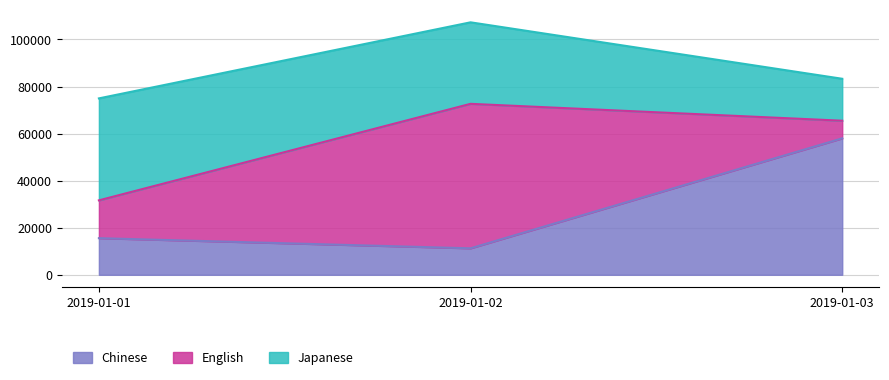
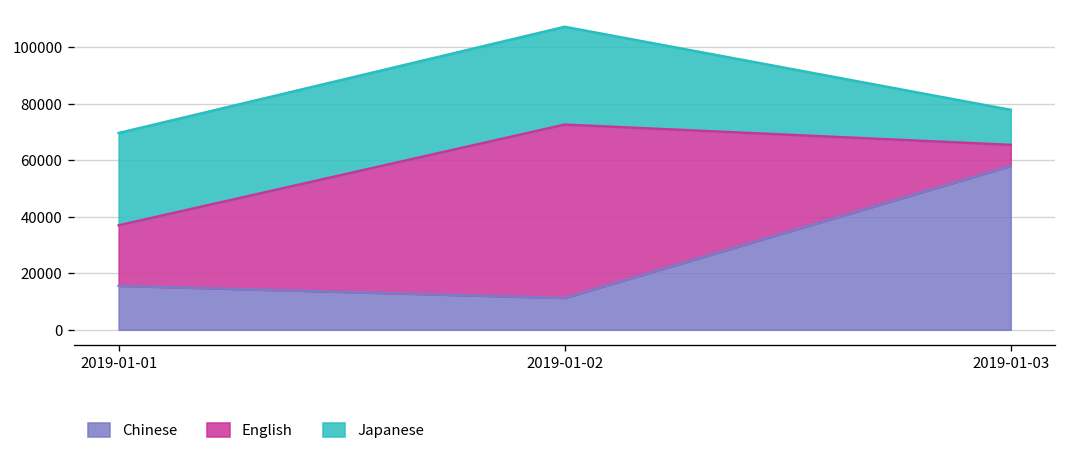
English, 2019-01-01: 16000 -> 21000
Japanese, 2019-01-01: 43000 -> 33000
Japanese, 2019-01-03: 18000 -> 12000
